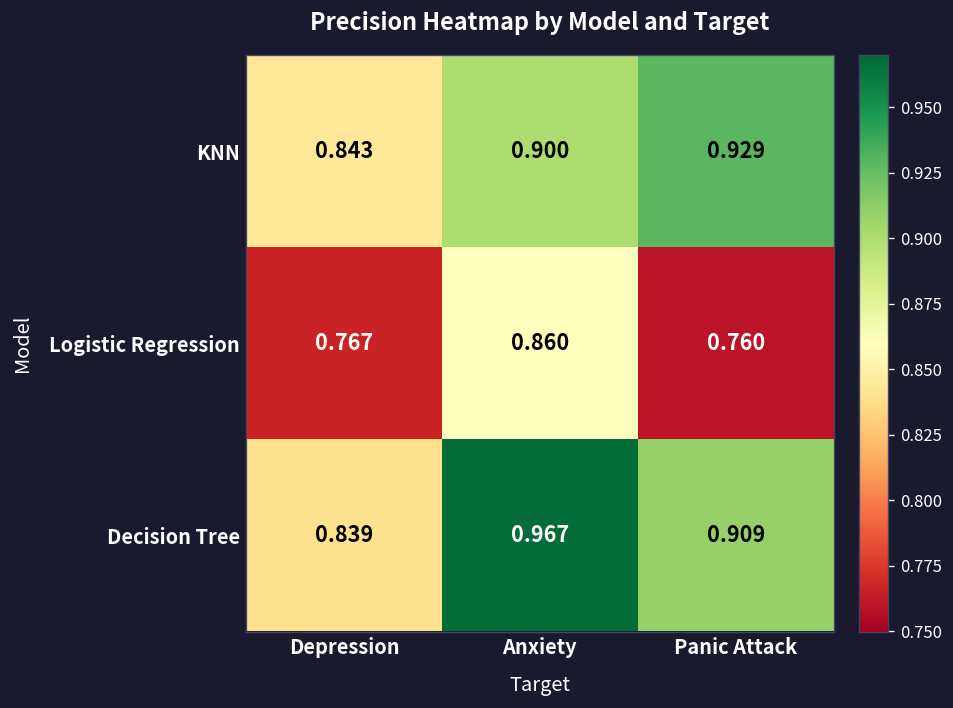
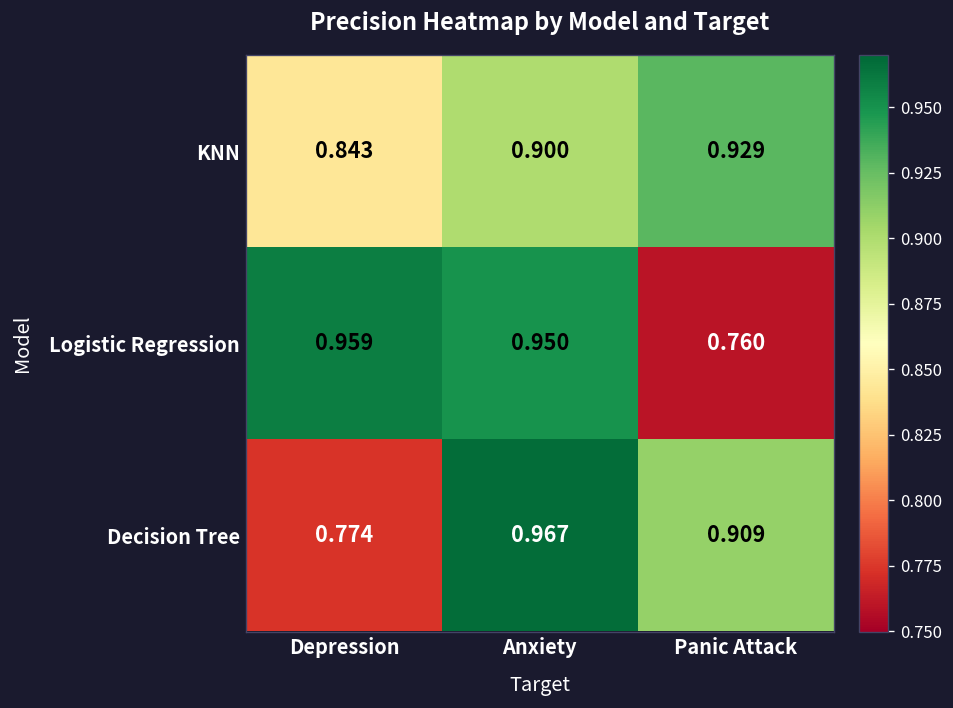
Logistic Regression, Depression: 0.767 -> 0.959
Logistic Regression, Anxiety: 0.860 -> 0.950
Decision Tree, Depression: 0.839 -> 0.774
